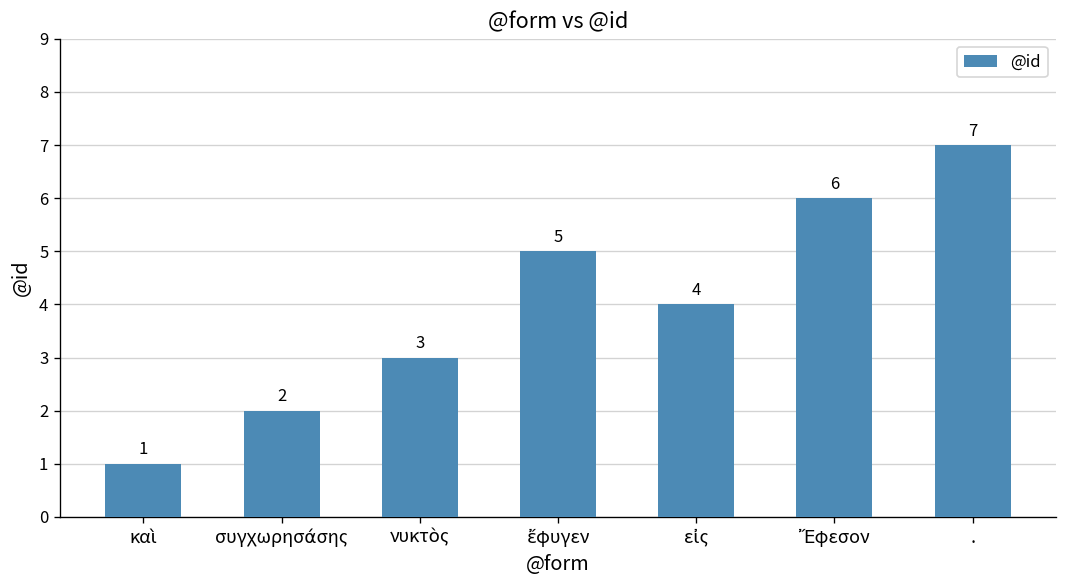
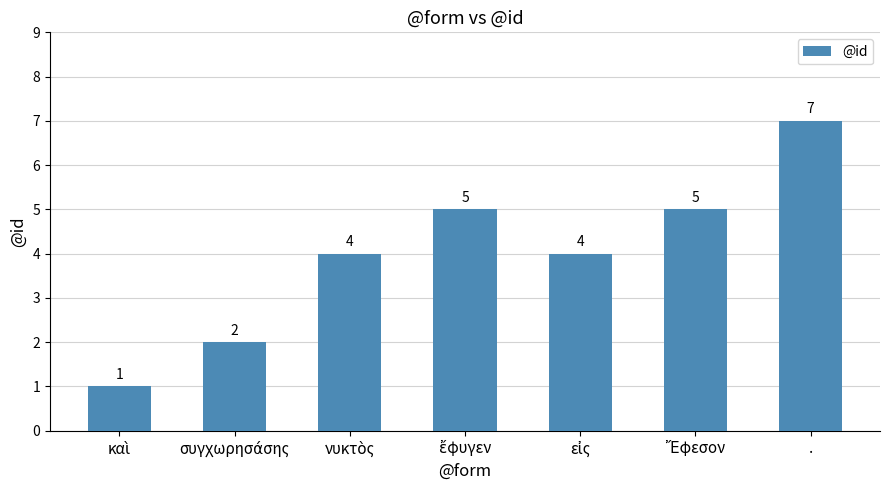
νυκτὸς: 3 -> 4
Ἔφεσον: 6 -> 5
